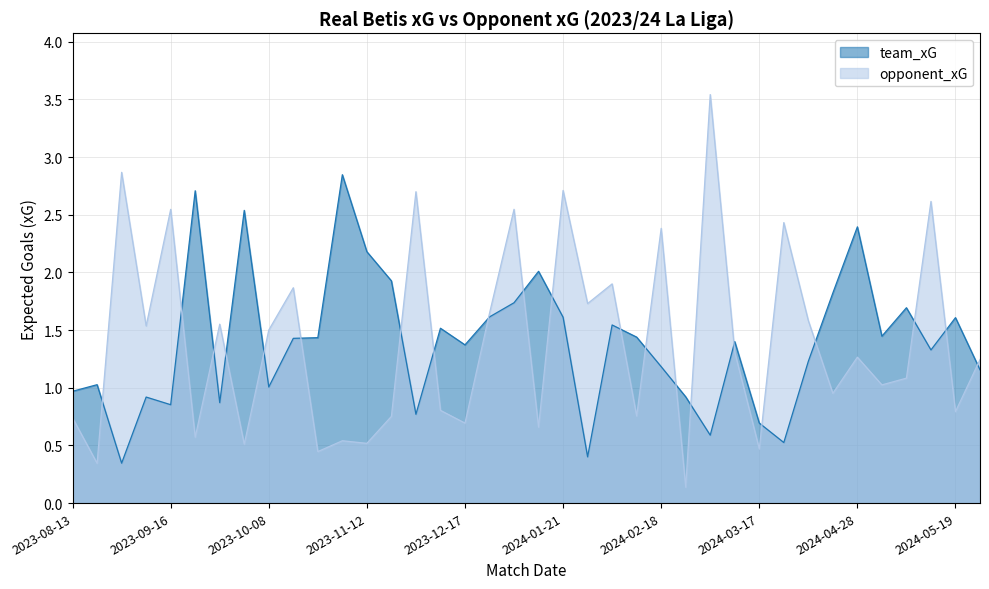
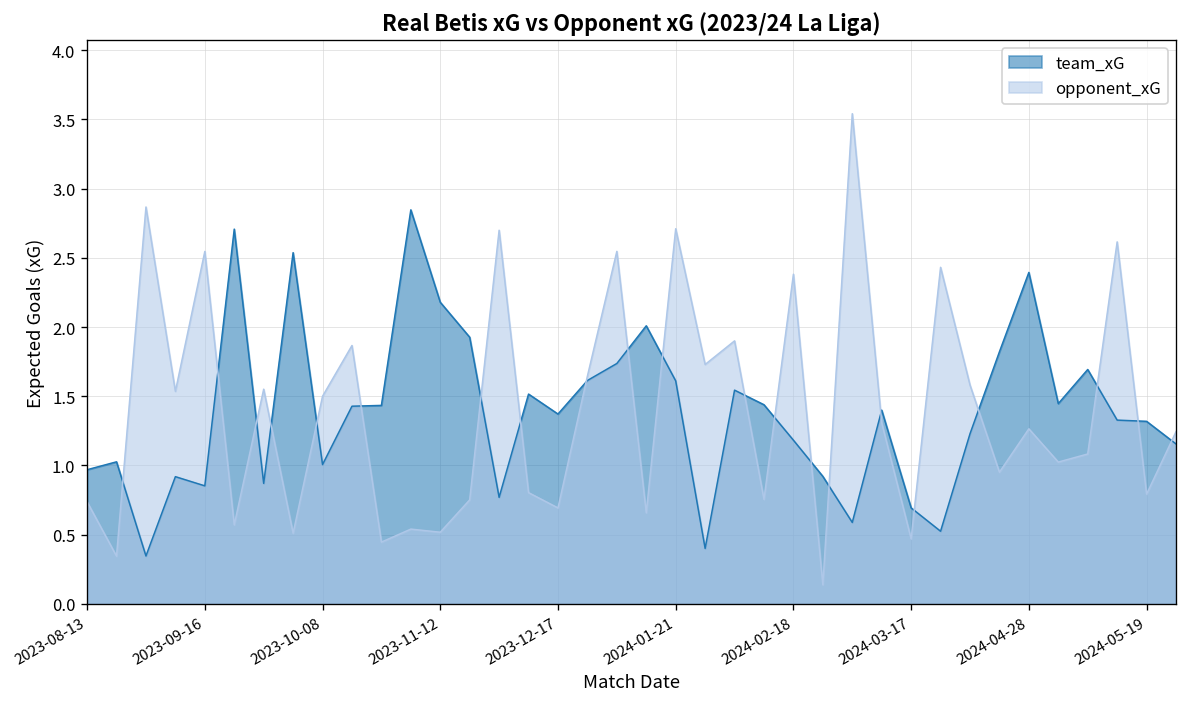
team_xG, 2024-05-19: 1.61 -> 1.32
